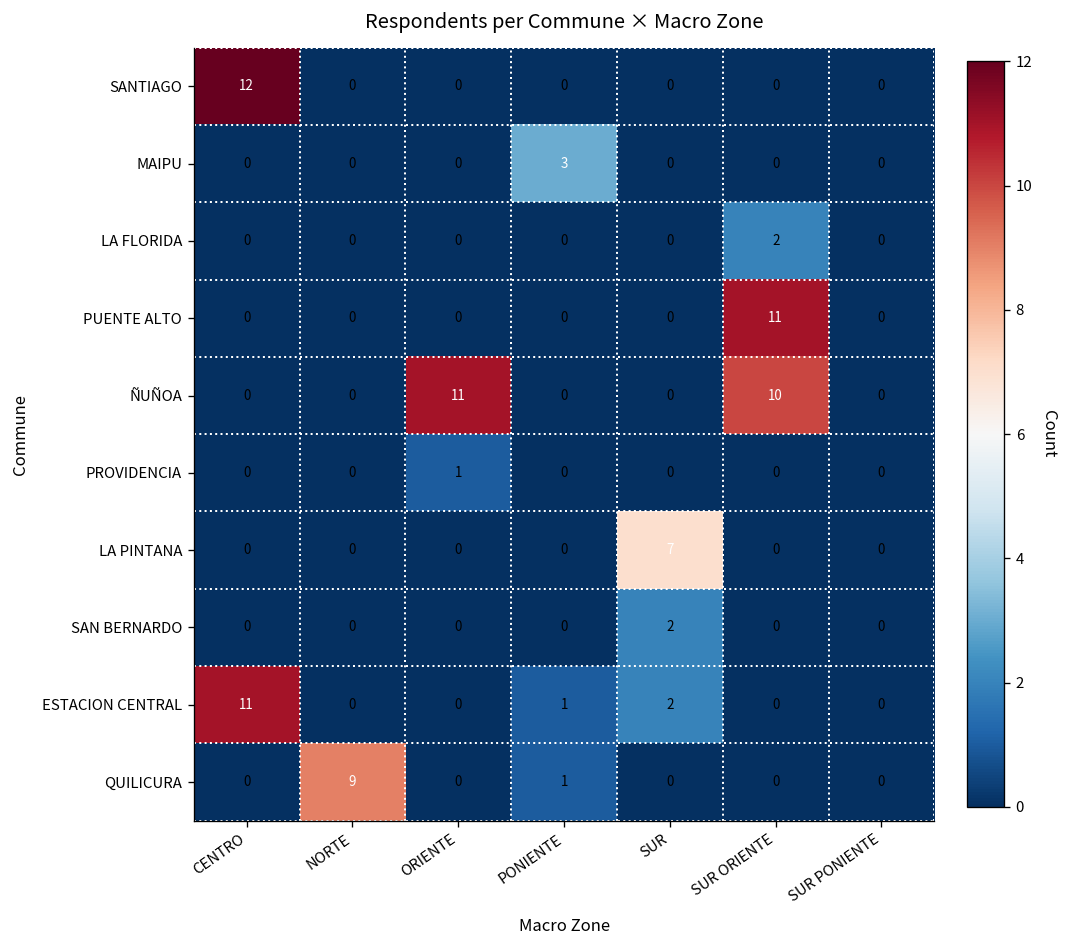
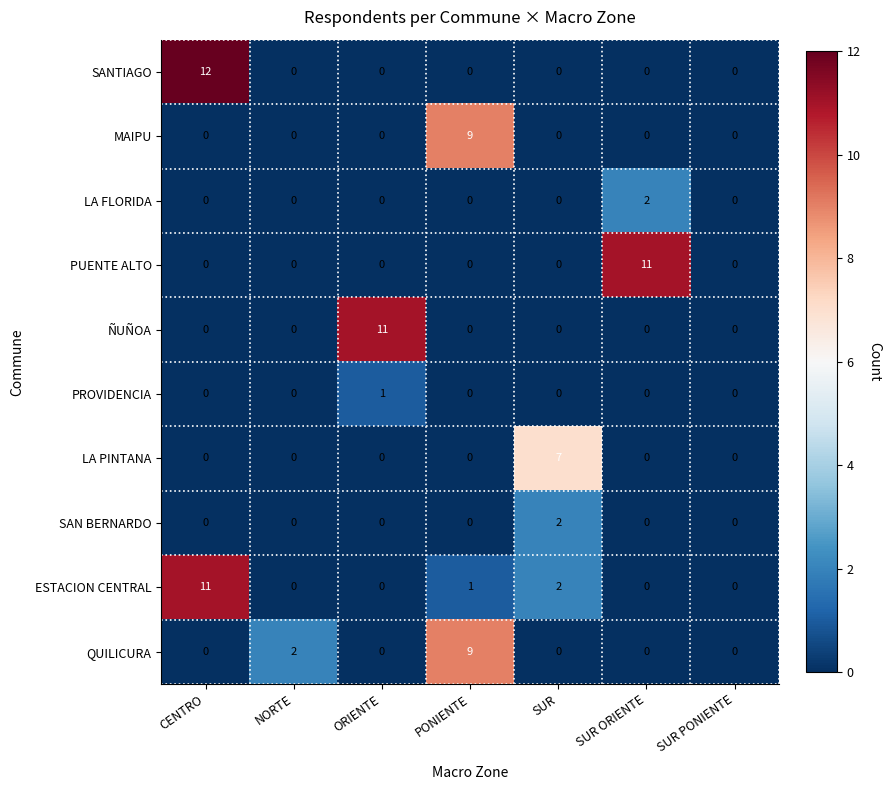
MAIPU, PONIENTE: 3 -> 9
ÑUÑOA, SUR ORIENTE: 10 -> 0
QUILICURA, NORTE: 9 -> 2
QUILICURA, PONIENTE: 1 -> 9
